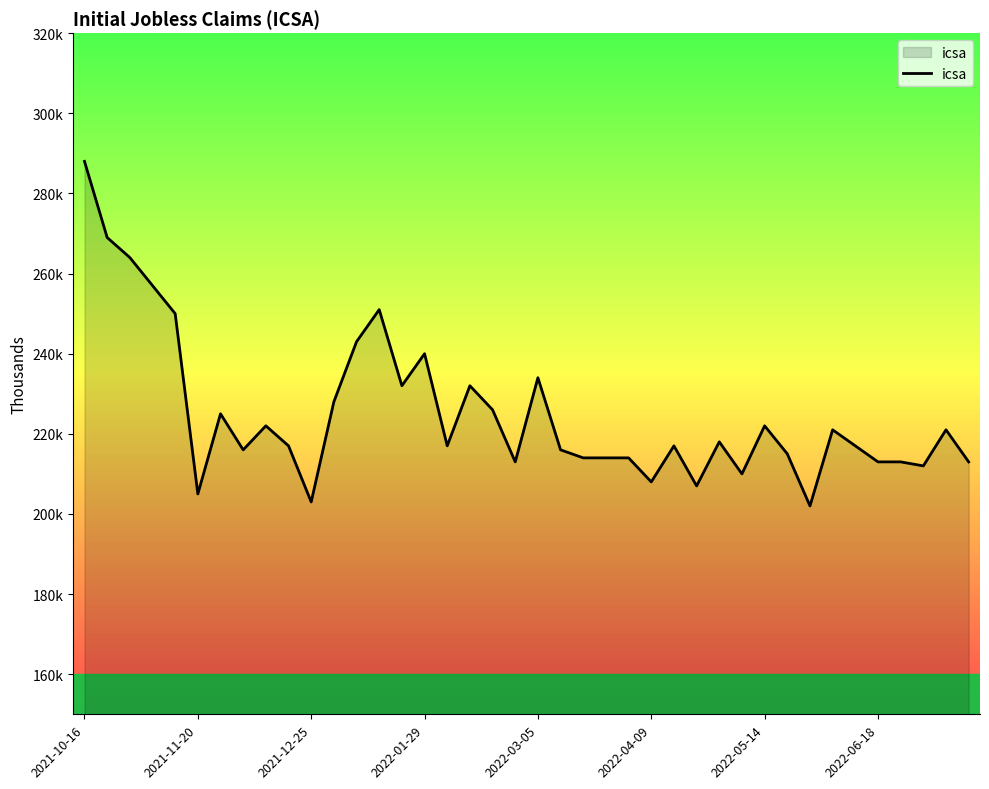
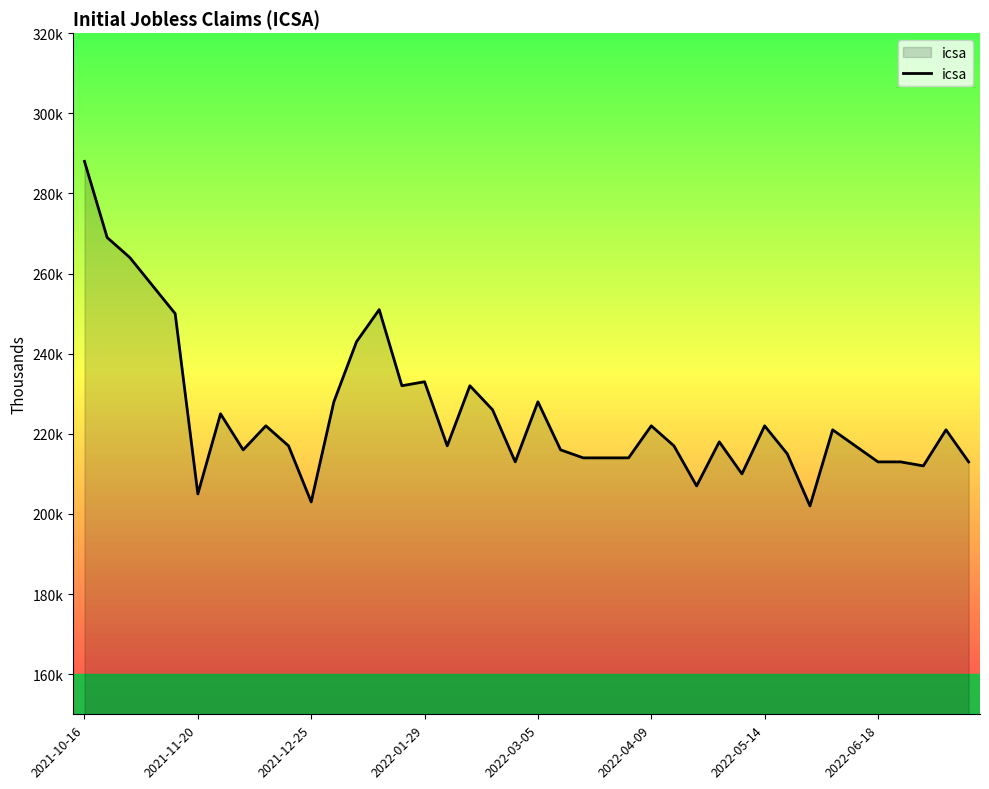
2022-01-29: 240000 -> 233000
2022-03-05: 234000 -> 228000
2022-04-09: 208000 -> 222000
